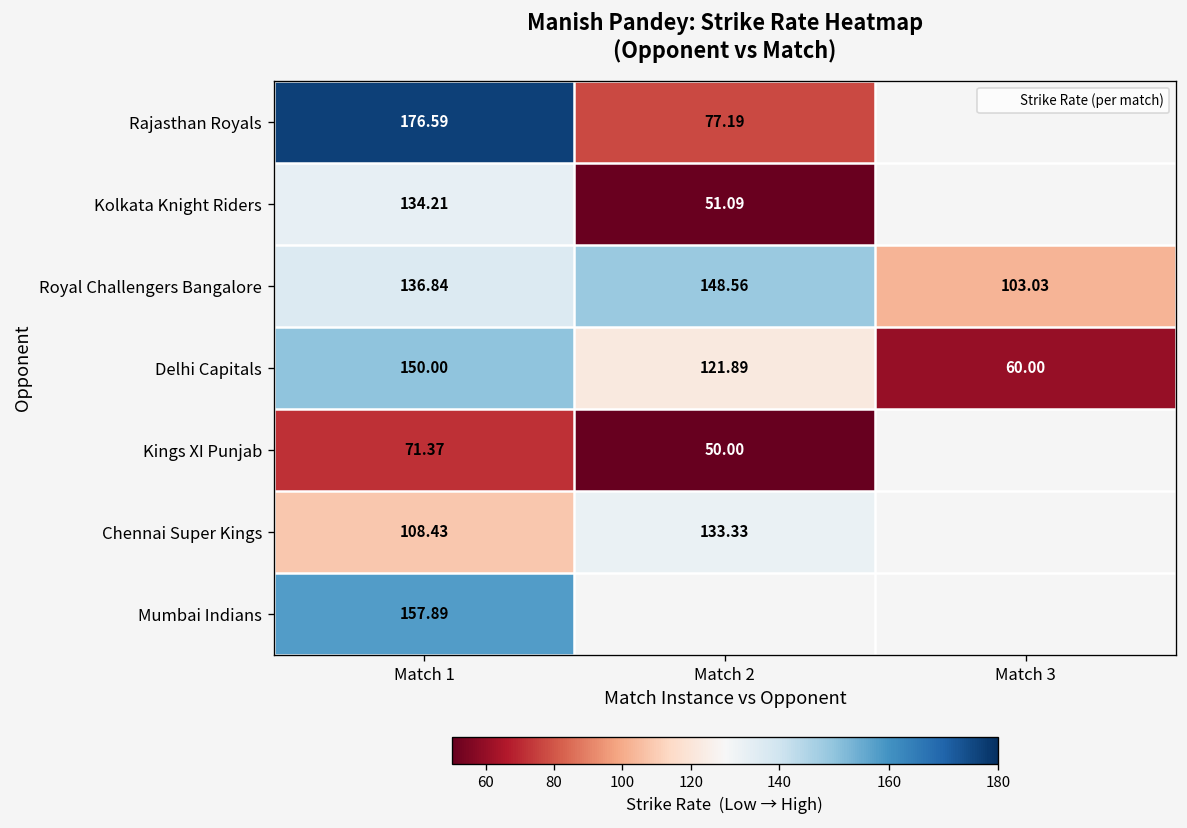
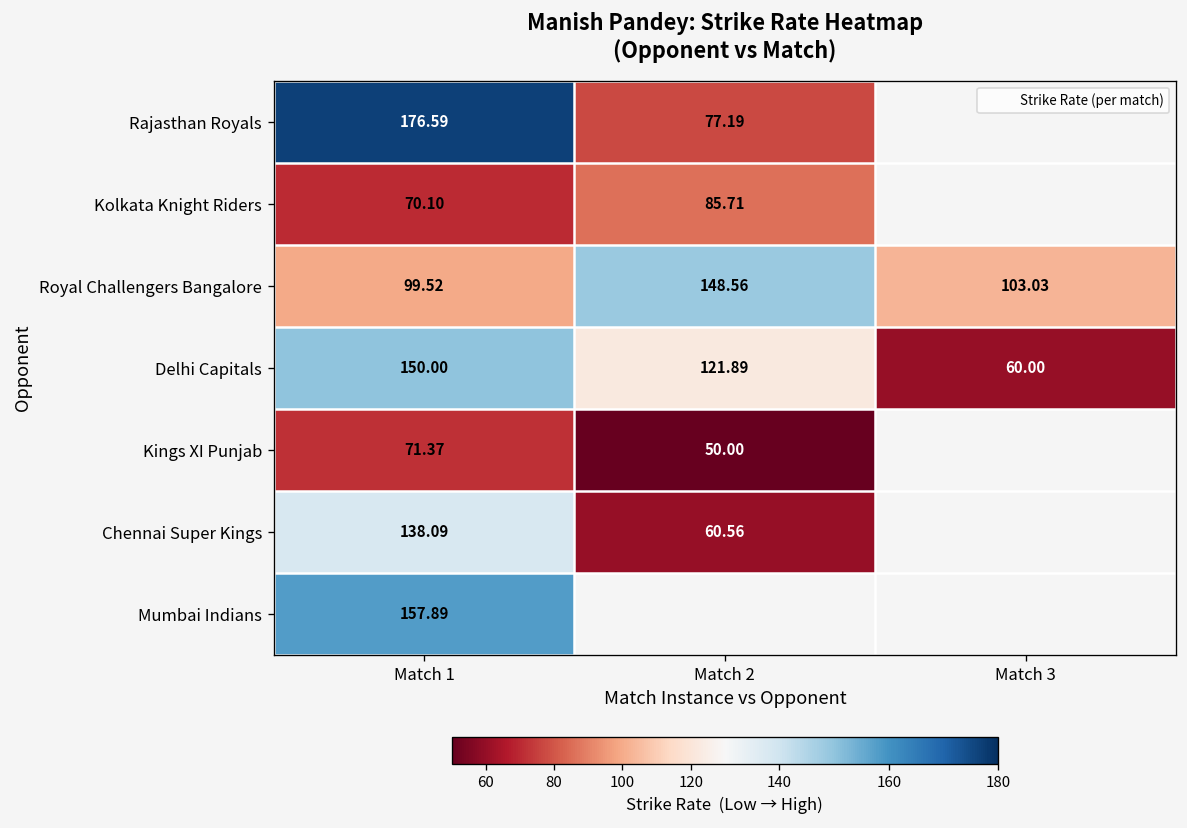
Kolkata Knight Riders, Match 1: 134.21 -> 70.10
Kolkata Knight Riders, Match 2: 51.09 -> 85.71
Royal Challengers Bangalore, Match 1: 136.84 -> 99.52
Chennai Super Kings, Match 1: 108.43 -> 138.09
Chennai Super Kings, Match 2: 133.33 -> 60.56
